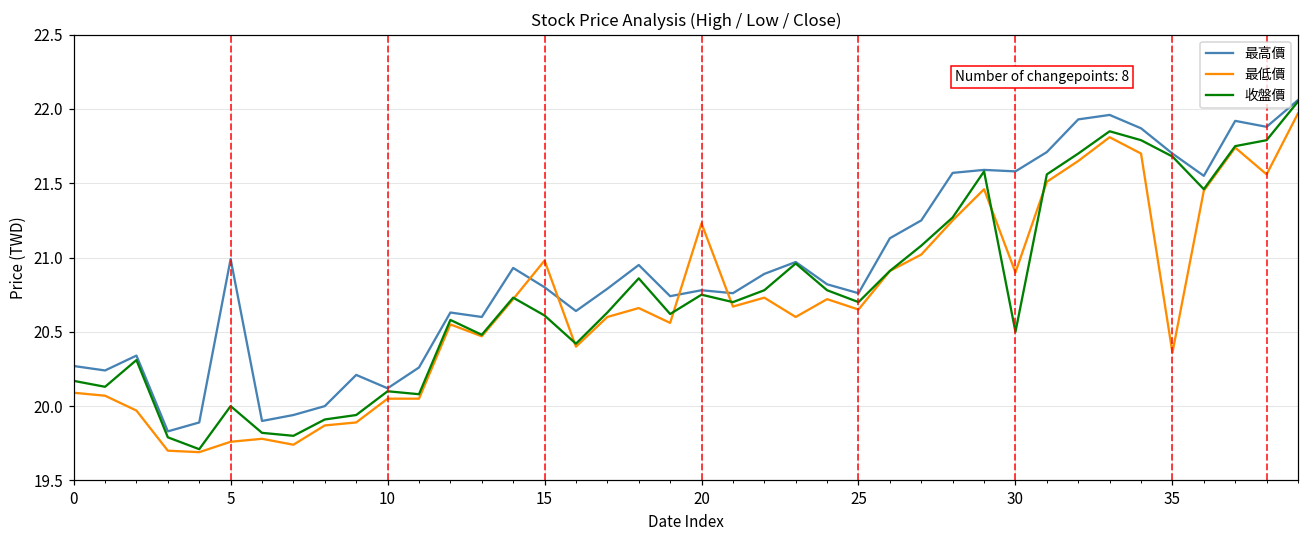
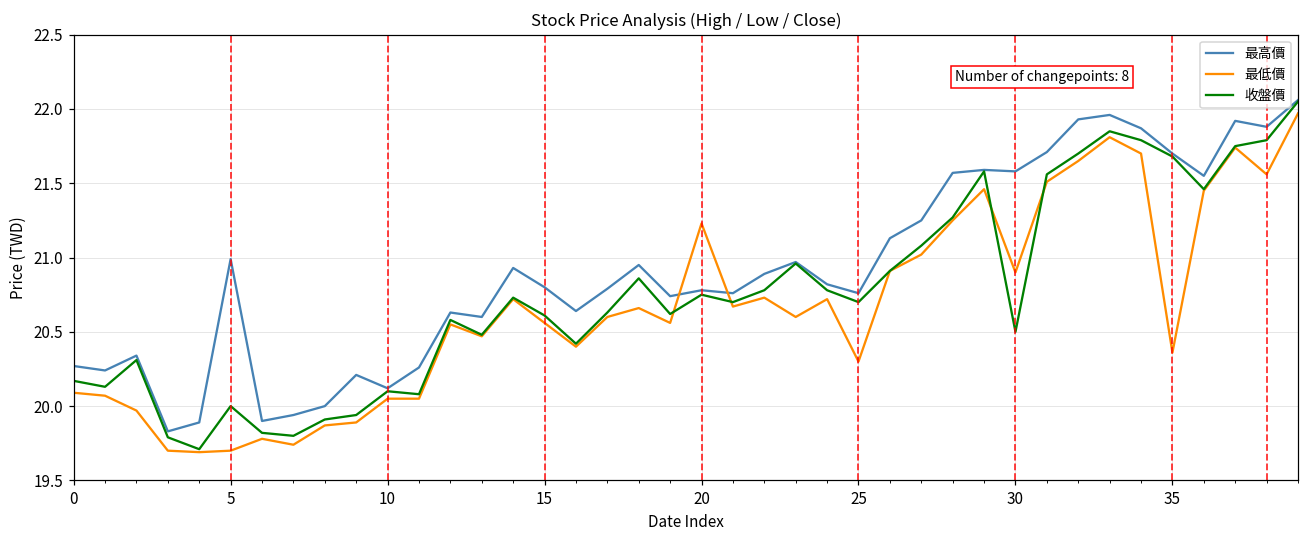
最低價, 5: 19.76 -> 19.70
最低價, 15: 20.98 -> 20.56
最低價, 25: 20.65 -> 20.30
